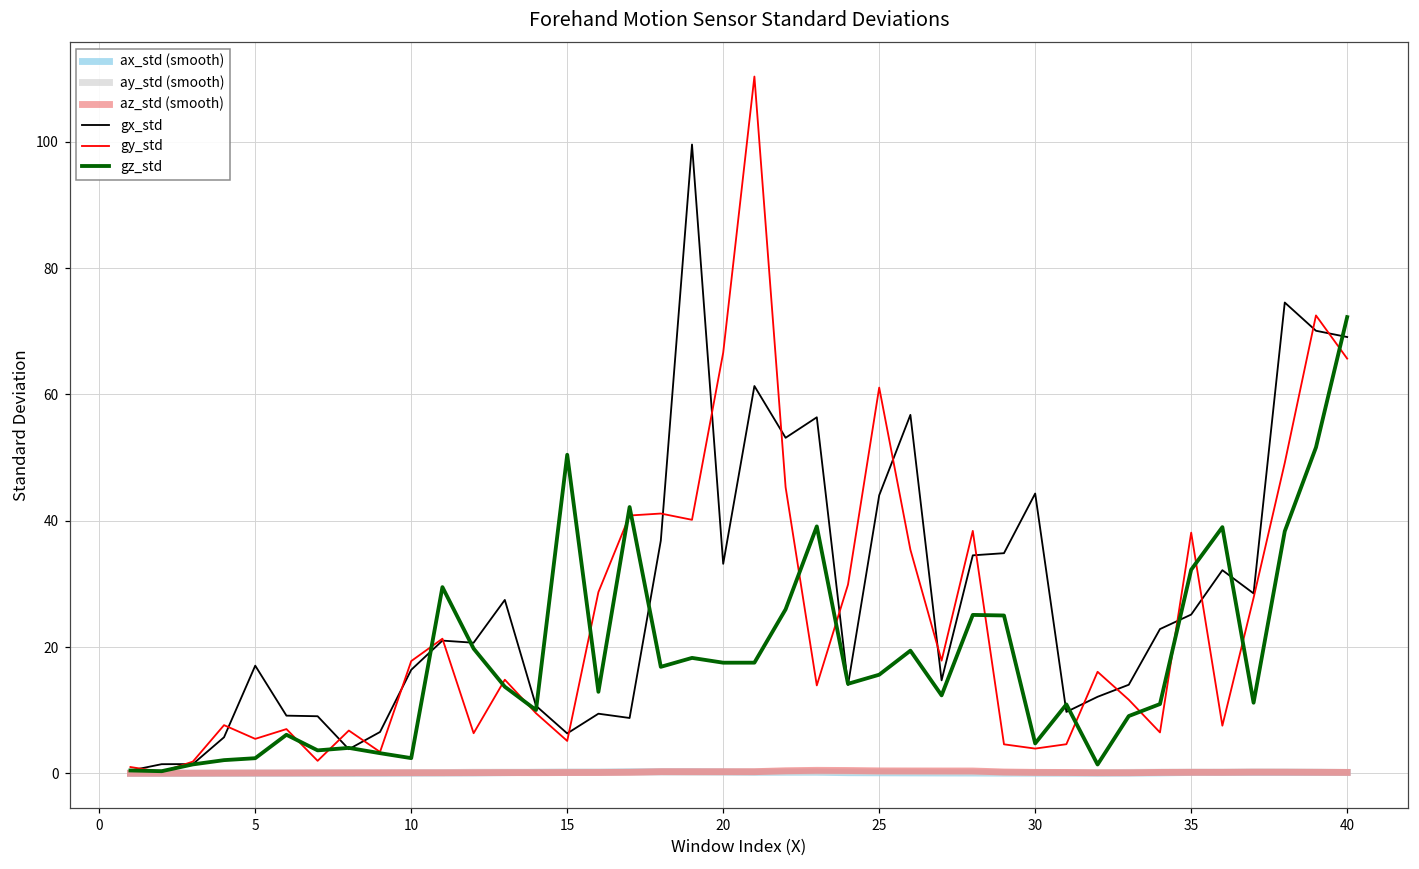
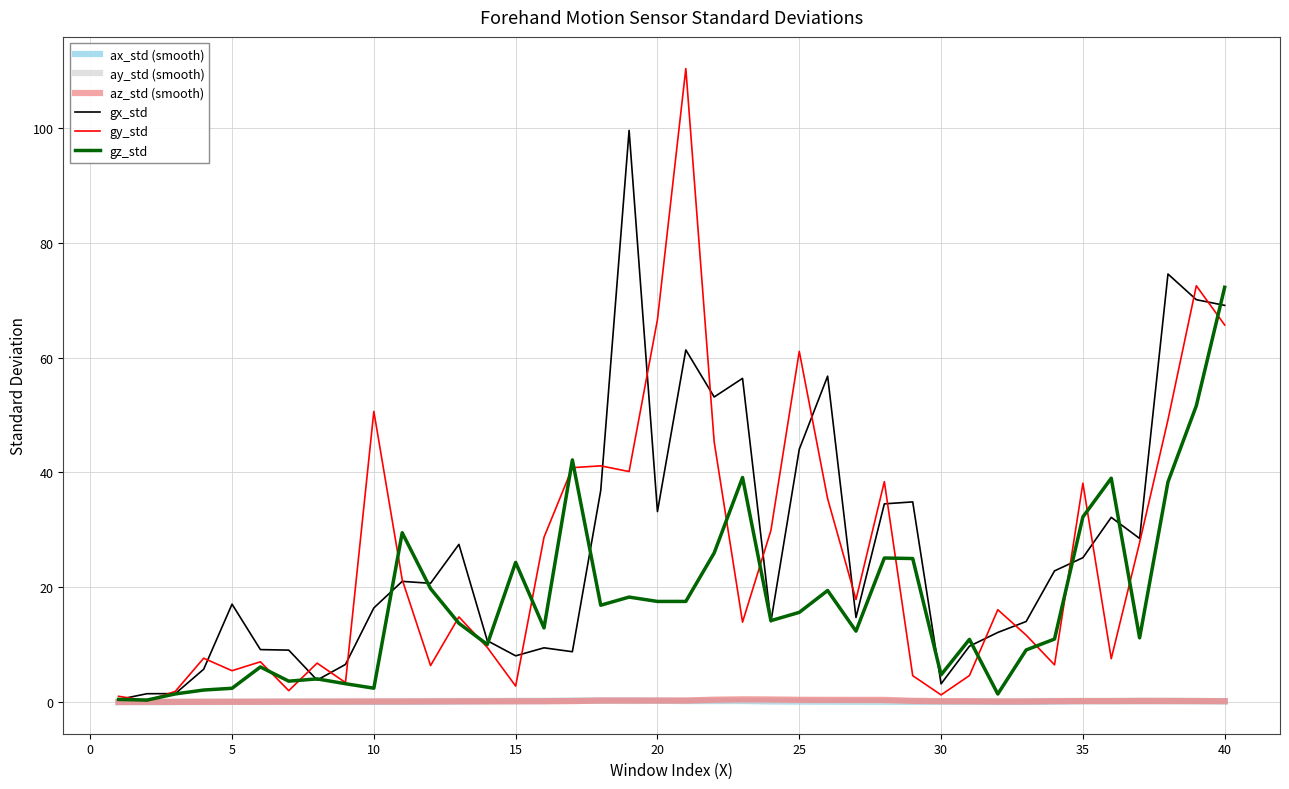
gy_std, 10: 18 -> 51
gx_std, 15: 6 -> 8
gy_std, 15: 5 -> 3
gz_std, 15: 50 -> 24
gx_std, 30: 44 -> 3
gy_std, 30: 4 -> 1
